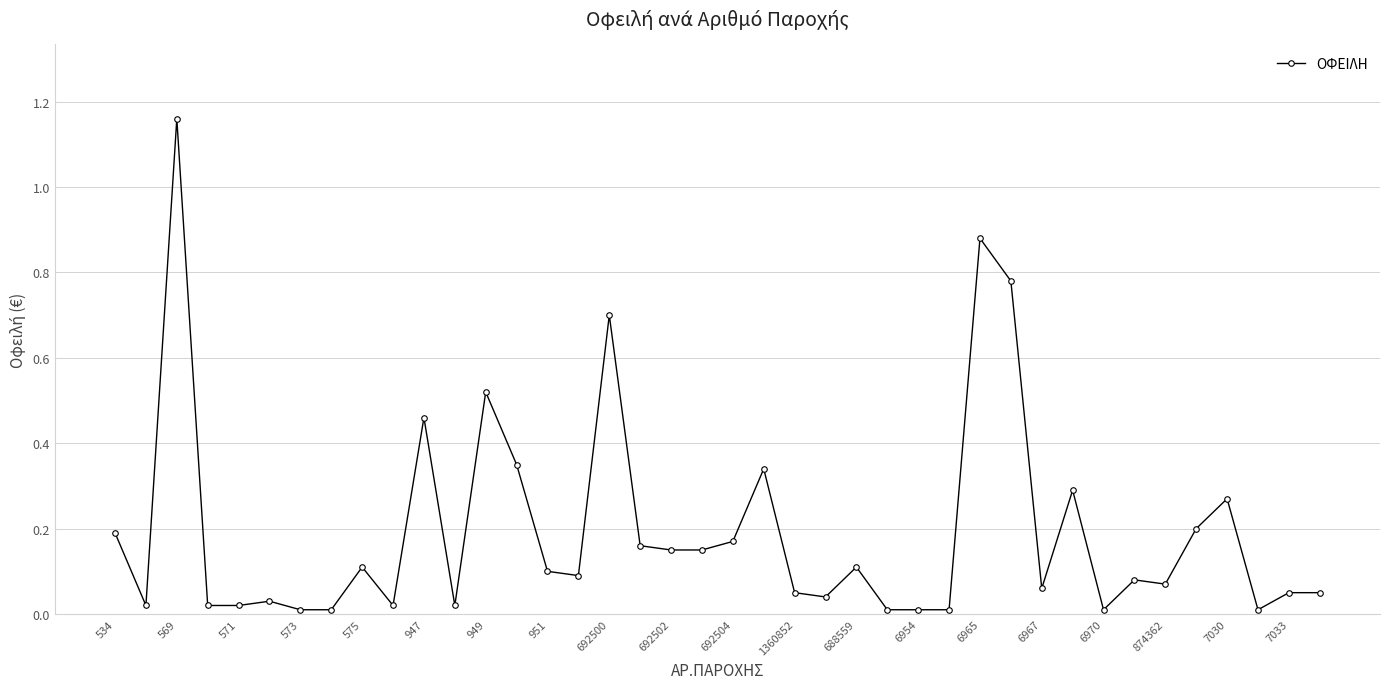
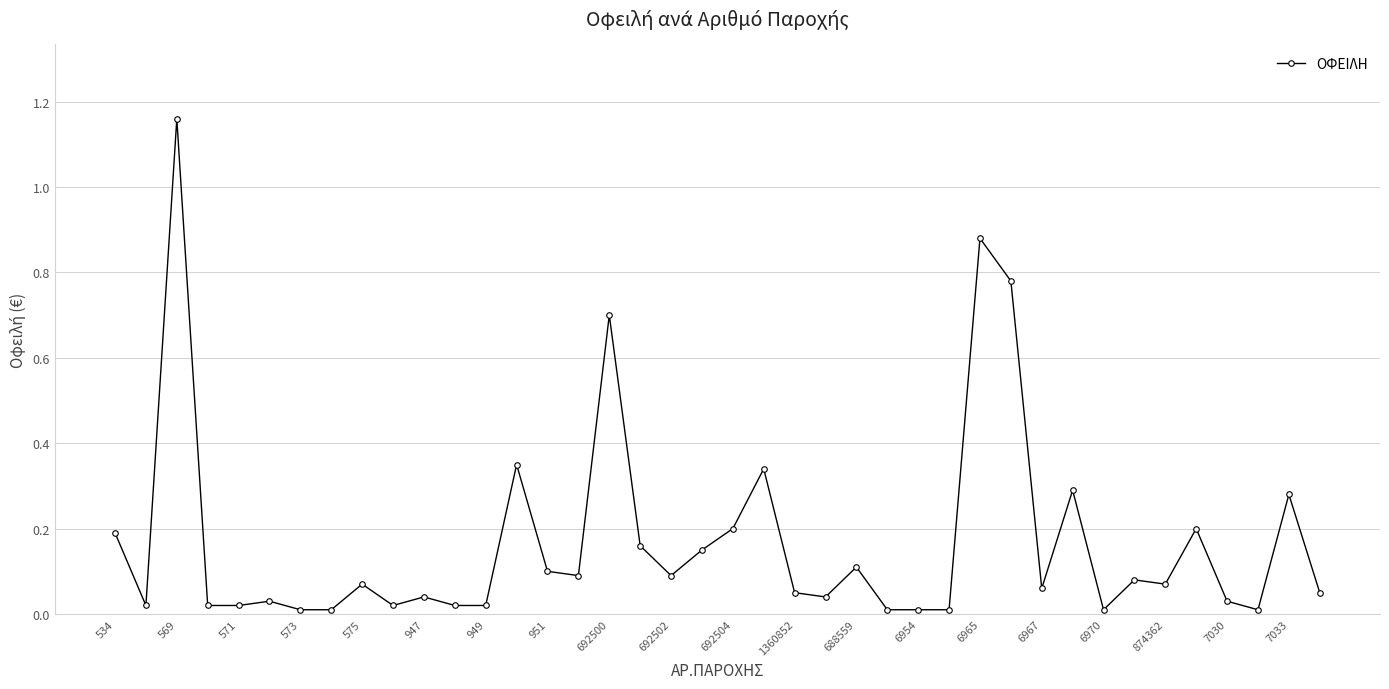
575: 0.11 -> 0.07
947: 0.46 -> 0.04
949: 0.52 -> 0.02
692502: 0.15 -> 0.09
692504: 0.17 -> 0.20
7030: 0.27 -> 0.03
7033: 0.05 -> 0.28
